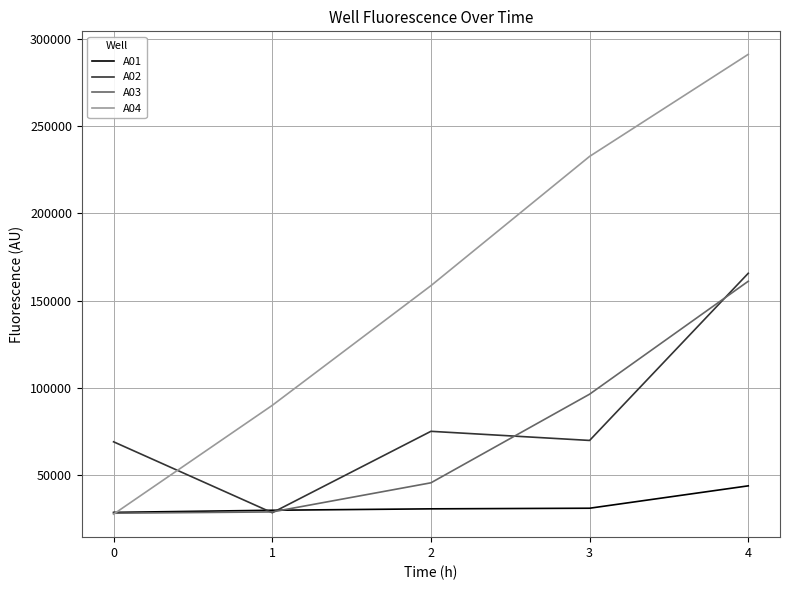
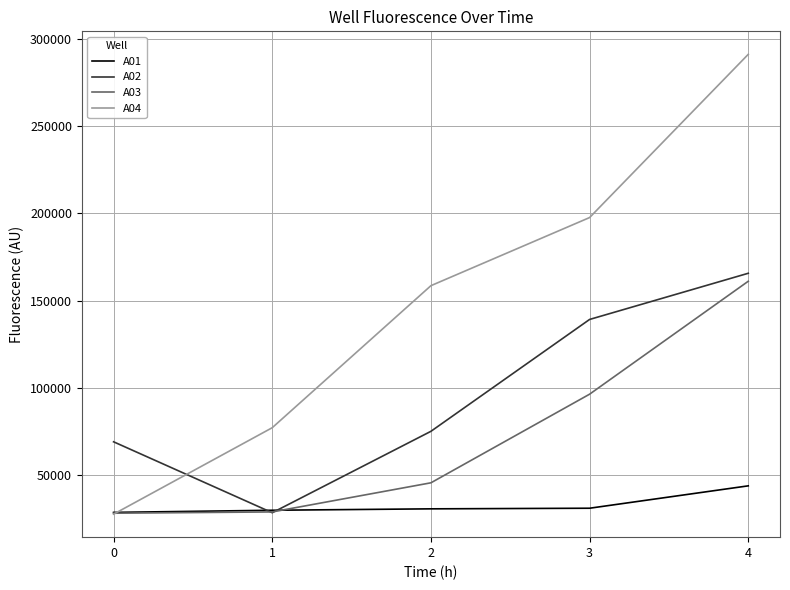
A04, 1: 90000 -> 77000
A02, 3: 70000 -> 139000
A04, 3: 233000 -> 198000
